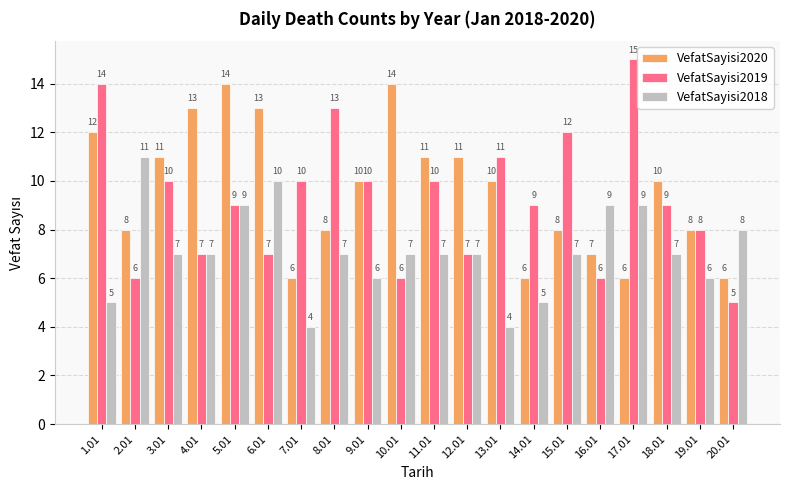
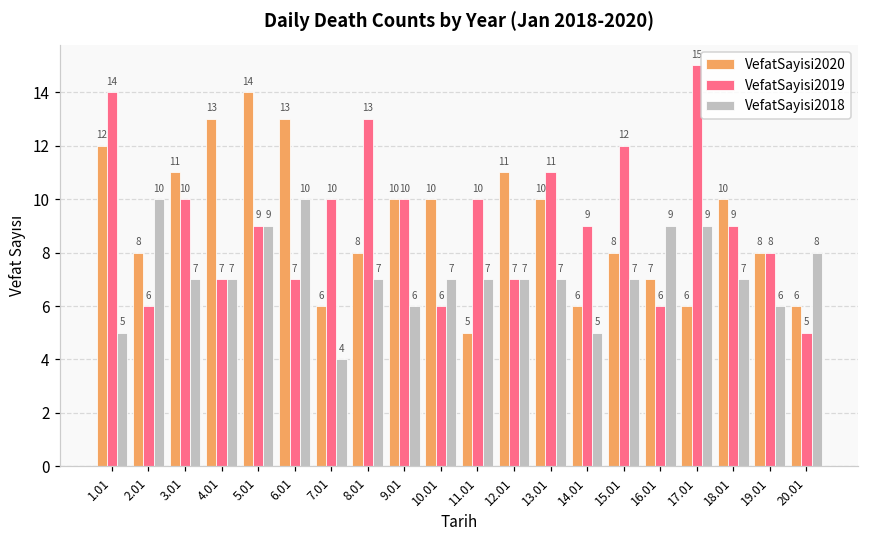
VefatSayisi2018, 2.01: 11 -> 10
VefatSayisi2020, 10.01: 14 -> 10
VefatSayisi2020, 11.01: 11 -> 5
VefatSayisi2018, 13.01: 4 -> 7
